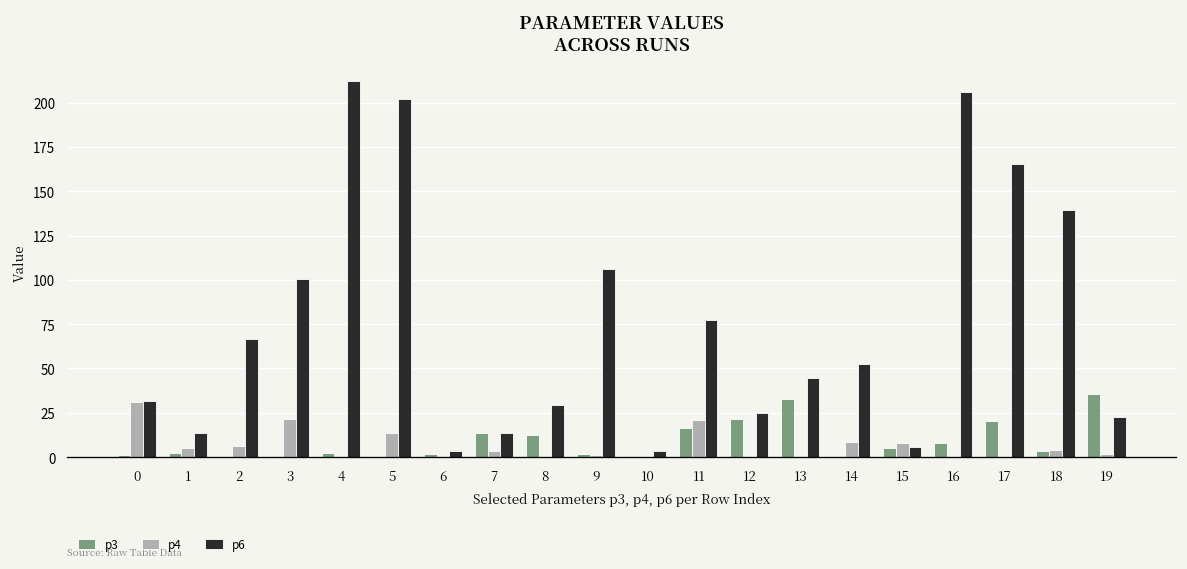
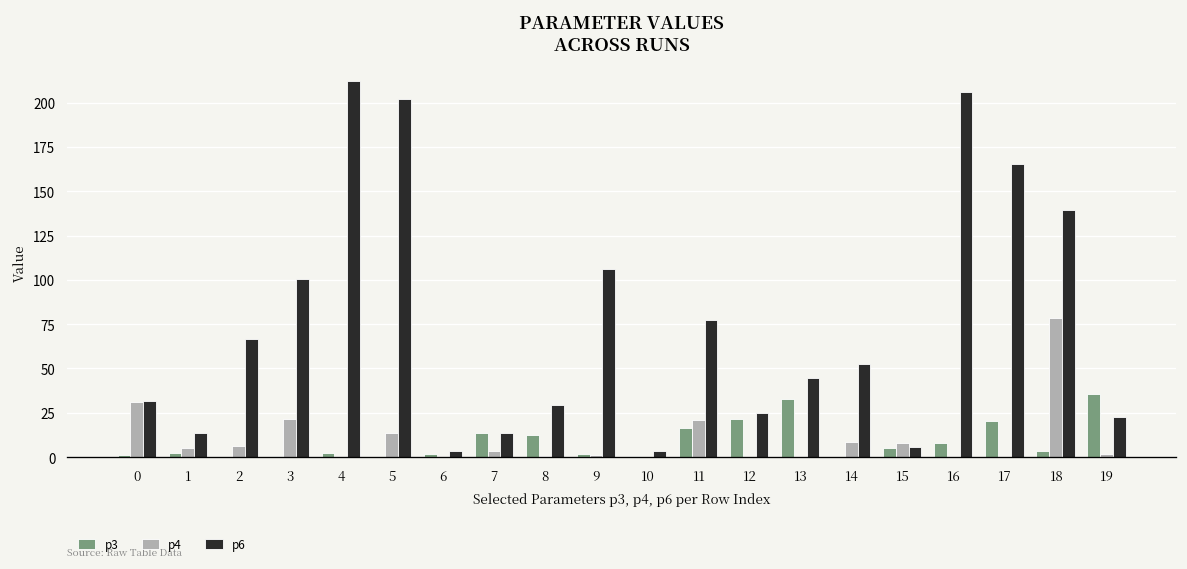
p4, 18: 4 -> 79
